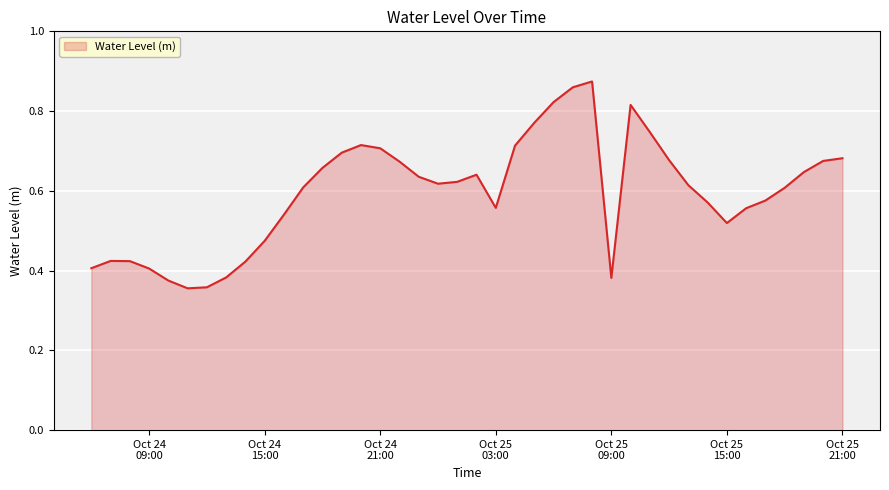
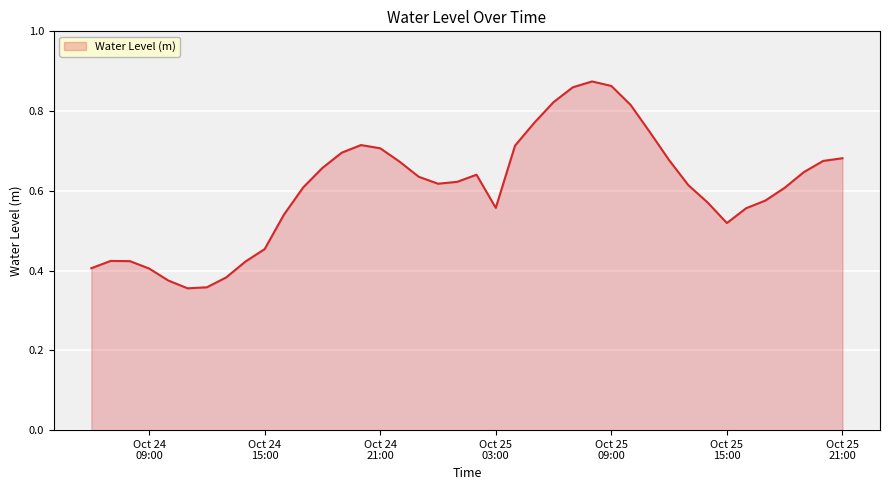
Oct 24 15:00: 0.47 -> 0.45
Oct 25 09:00: 0.38 -> 0.86
